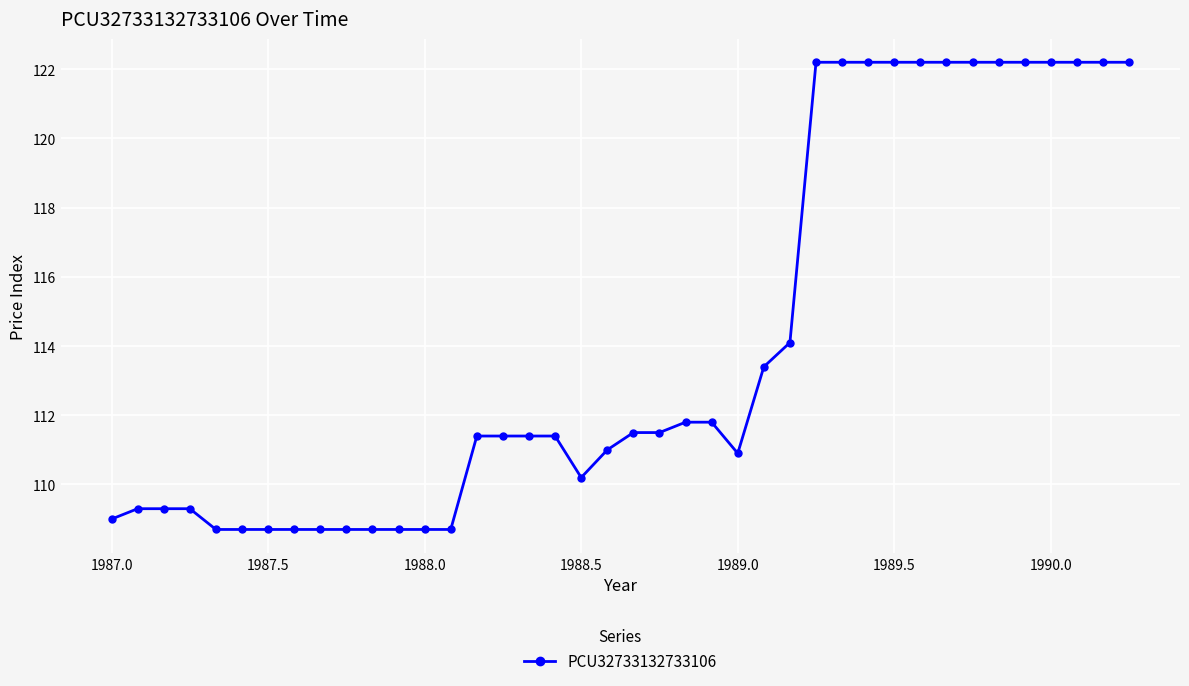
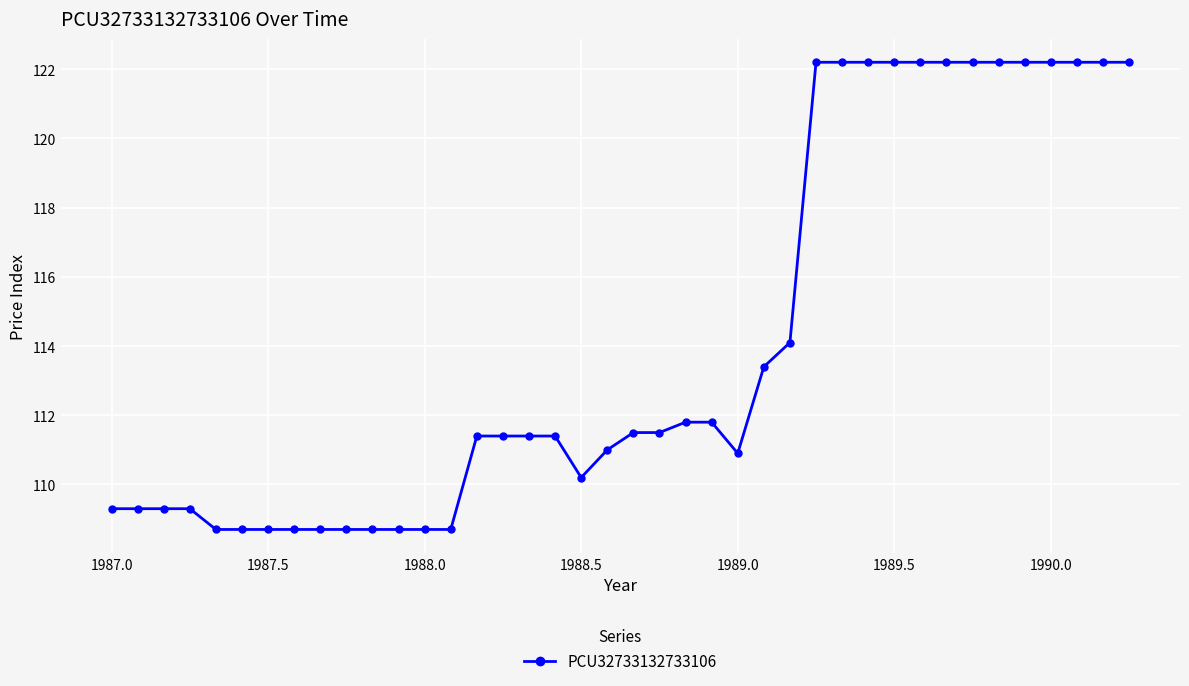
1987.0: 109.0 -> 109.3
